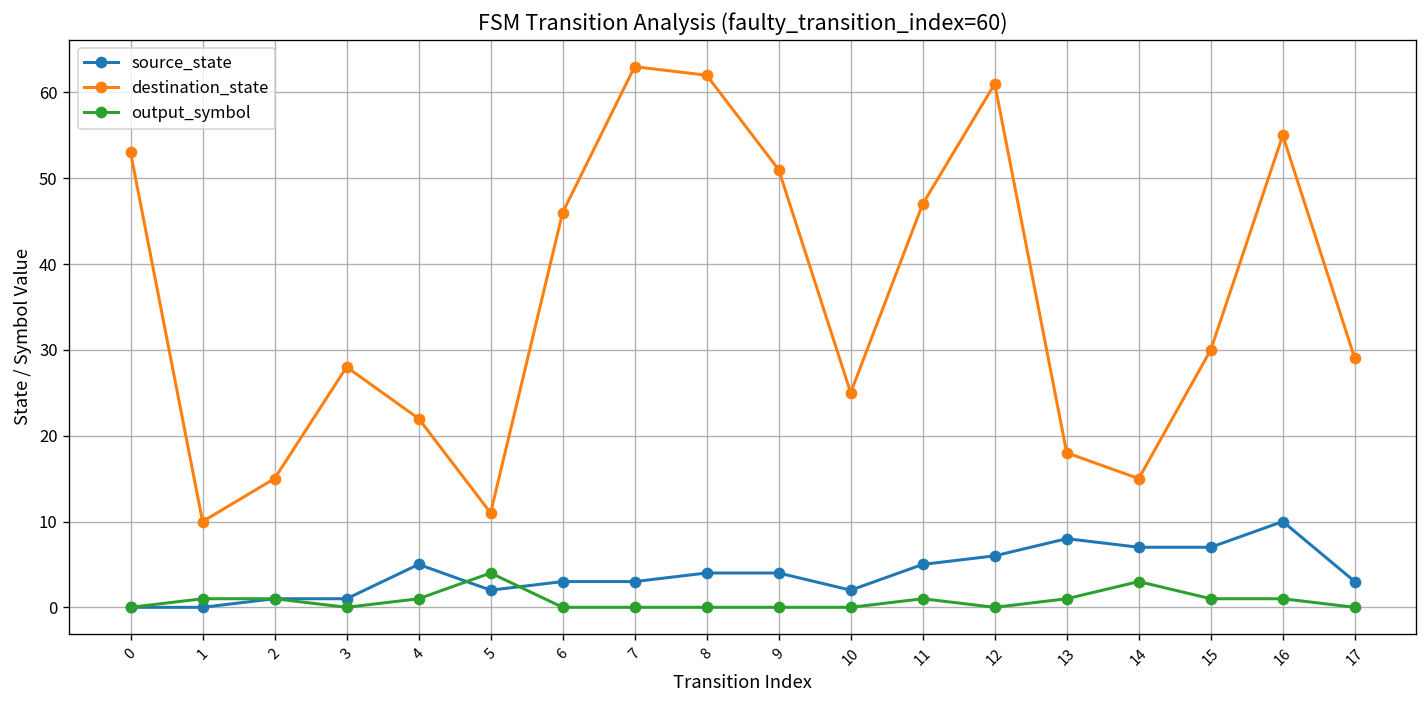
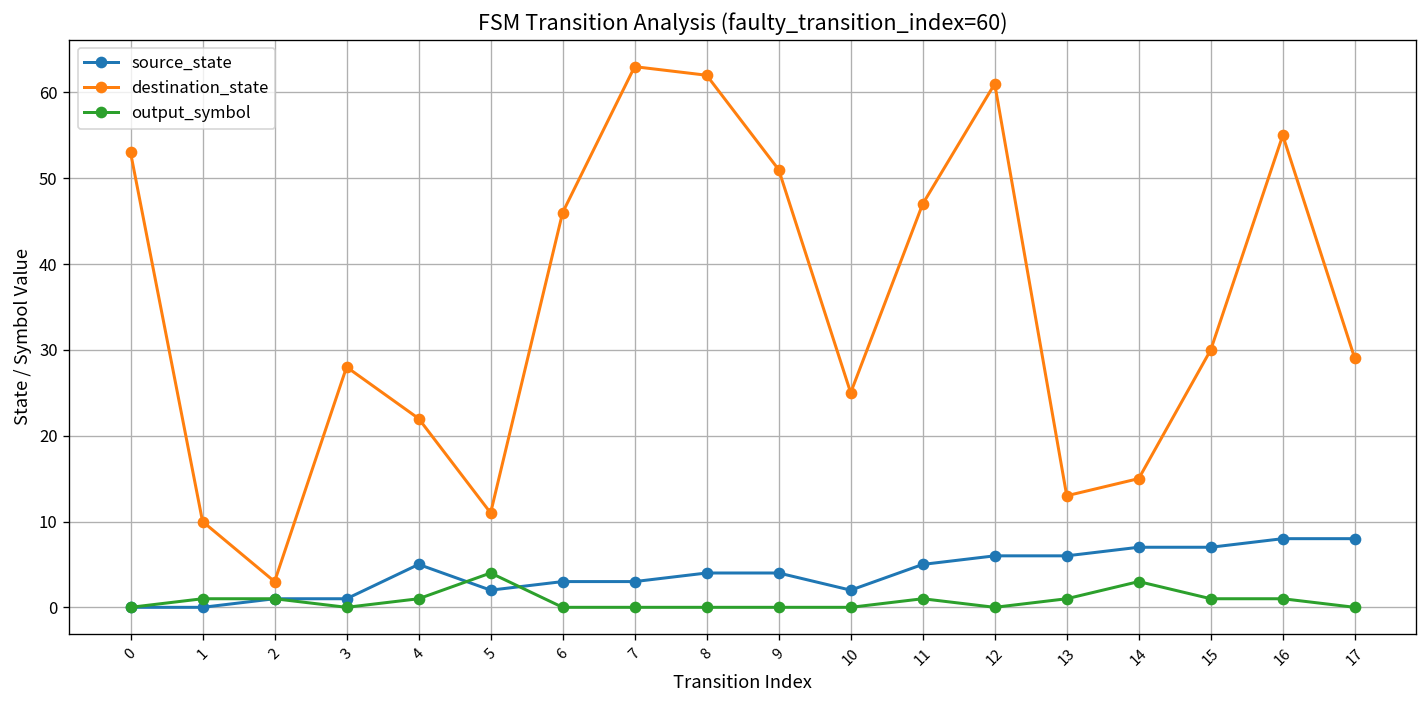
destination_state, 2: 15 -> 3
source_state, 13: 8 -> 6
destination_state, 13: 18 -> 13
source_state, 16: 10 -> 8
source_state, 17: 3 -> 8
